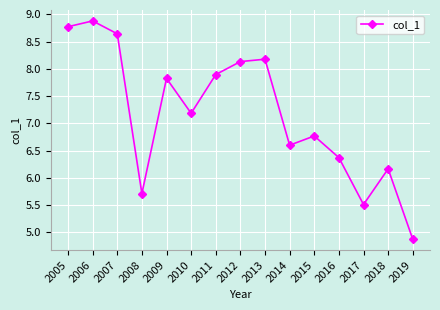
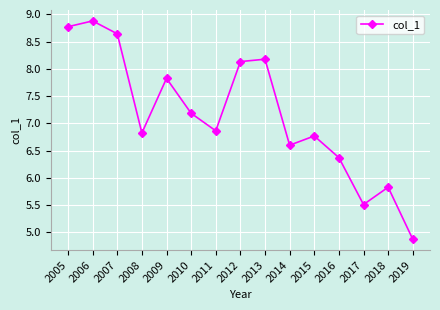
2008: 5.7 -> 6.8
2011: 7.9 -> 6.9
2018: 6.2 -> 5.8
